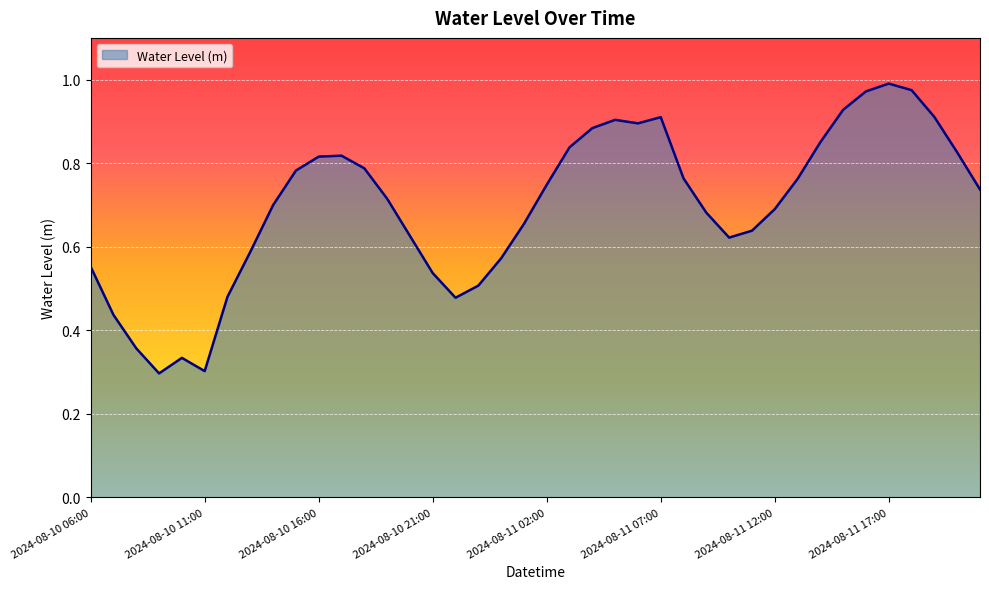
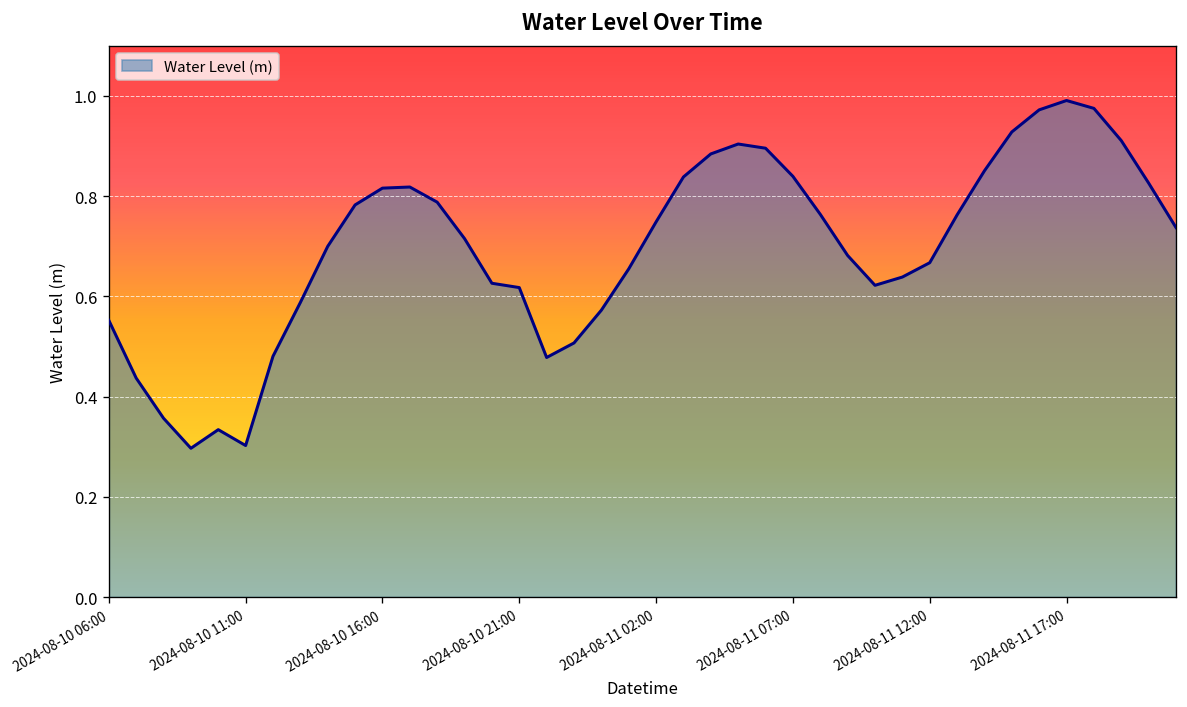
2024-08-10 21:00: 0.54 -> 0.62
2024-08-11 07:00: 0.91 -> 0.84
2024-08-11 12:00: 0.69 -> 0.67
